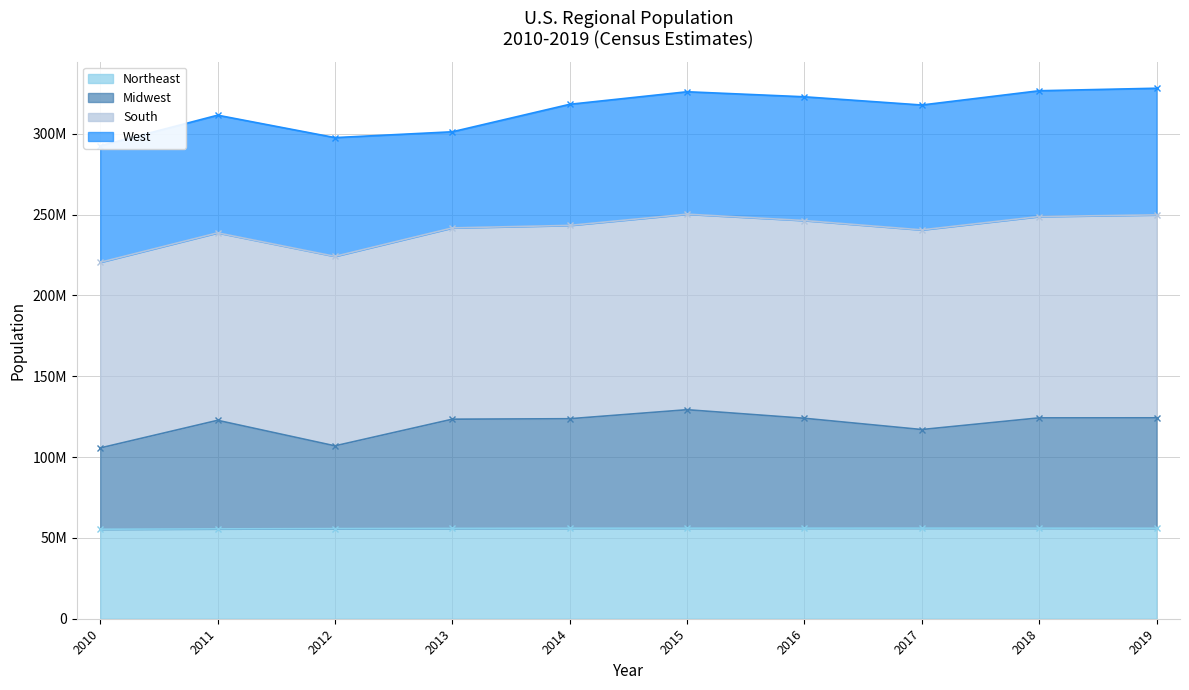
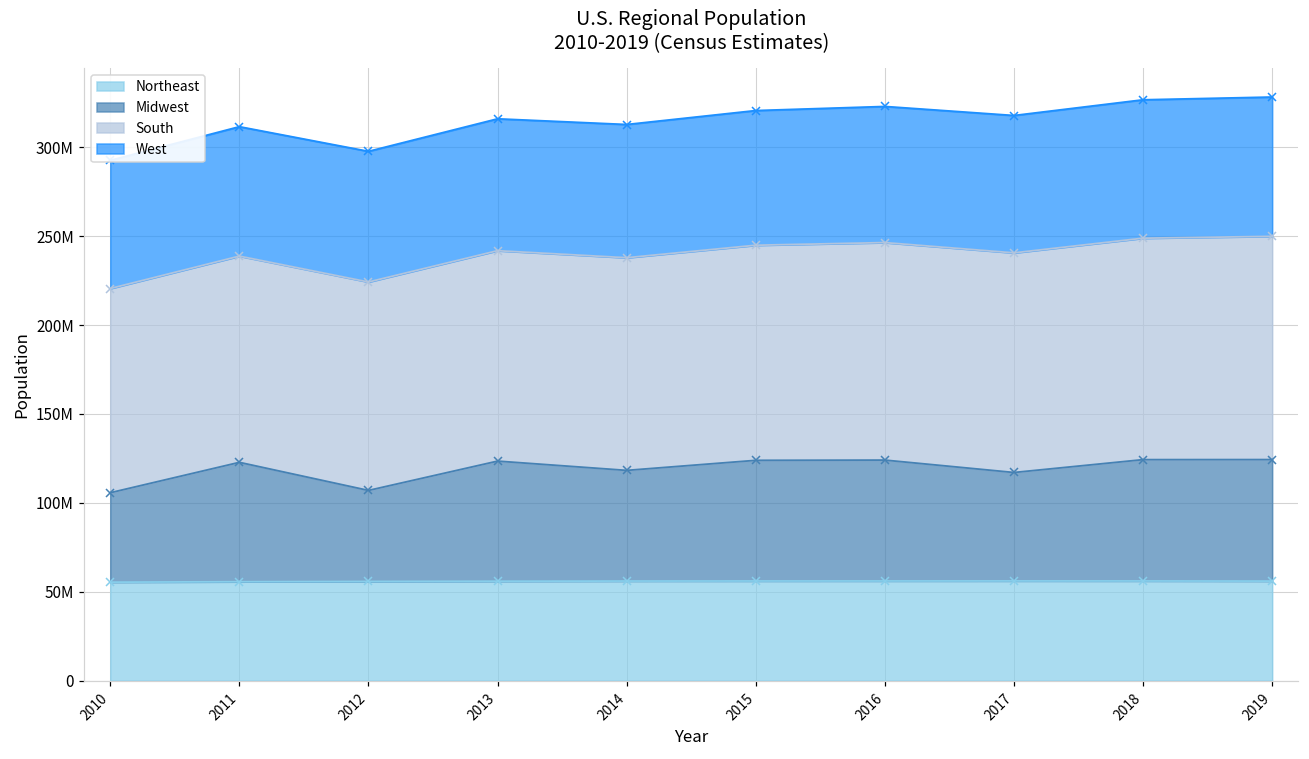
West, 2013: 59000000 -> 74000000
Midwest, 2014: 68000000 -> 62000000
Midwest, 2015: 73000000 -> 68000000
